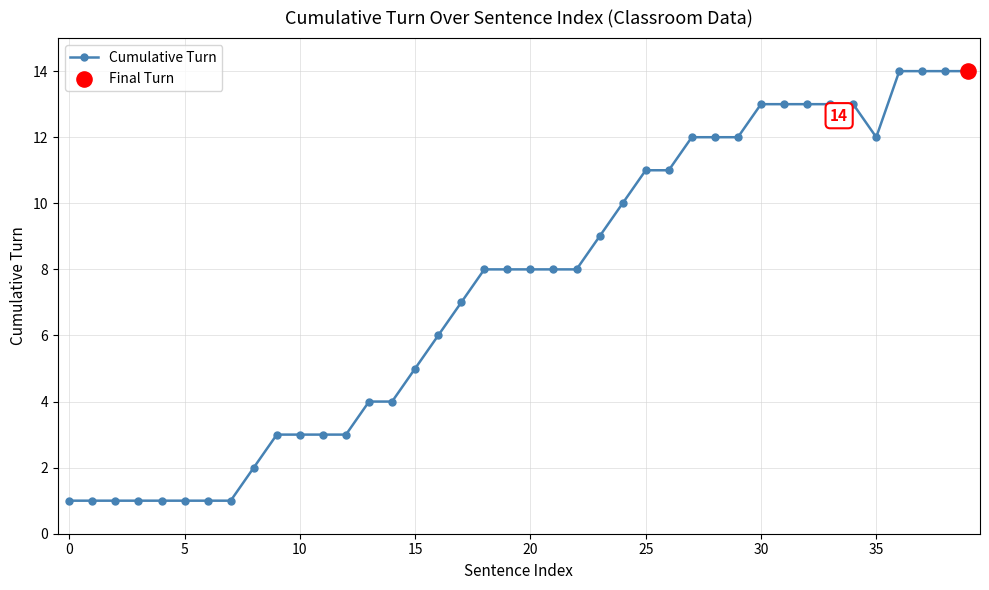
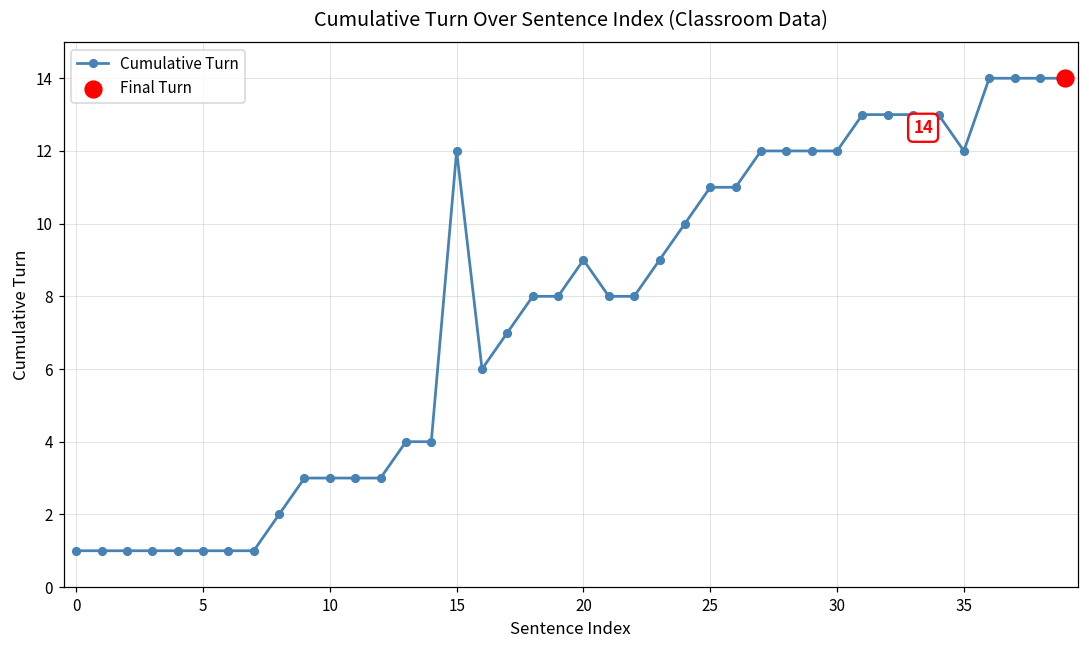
Cumulative Turn, 15: 5 -> 12
Cumulative Turn, 20: 8 -> 9
Cumulative Turn, 30: 13 -> 12
